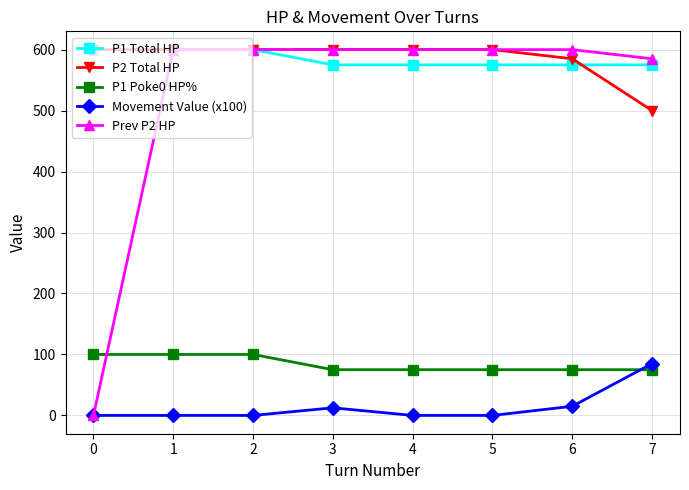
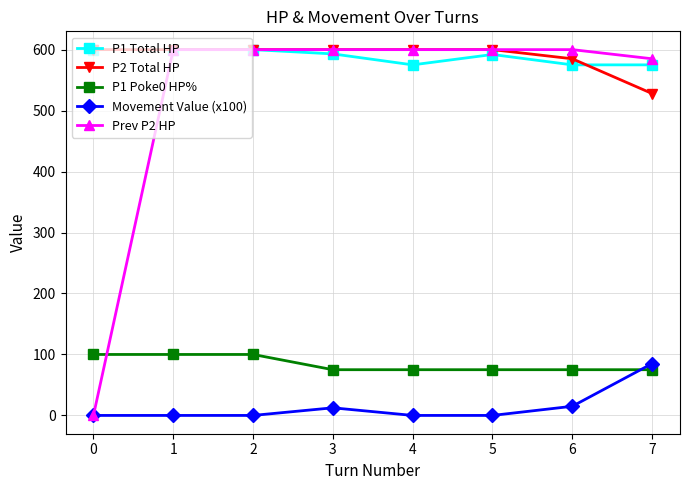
P1 Total HP, 3: 580 -> 590
P1 Total HP, 5: 580 -> 590
P2 Total HP, 7: 500 -> 530
